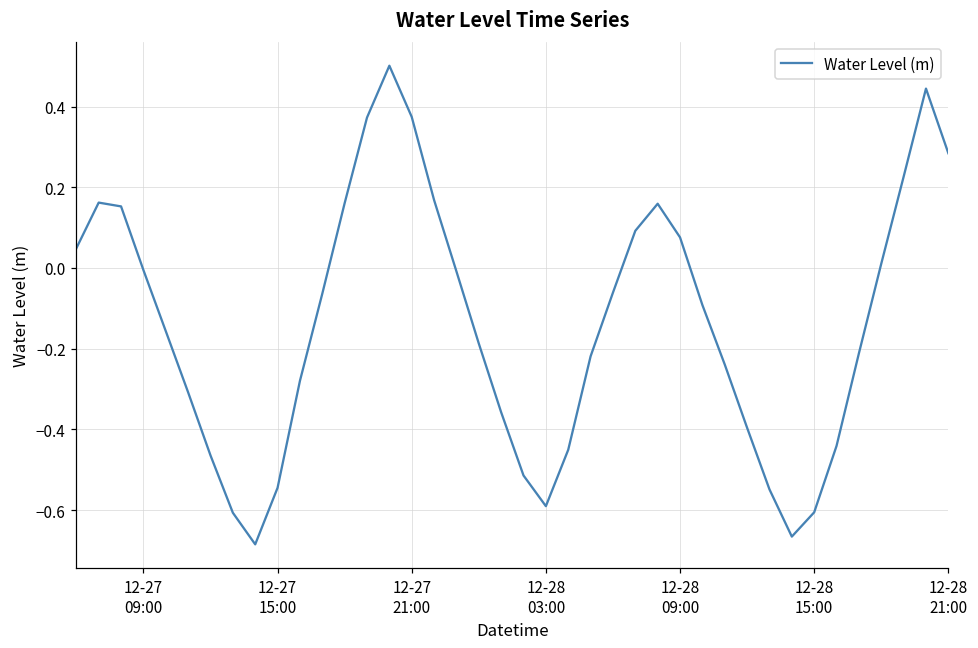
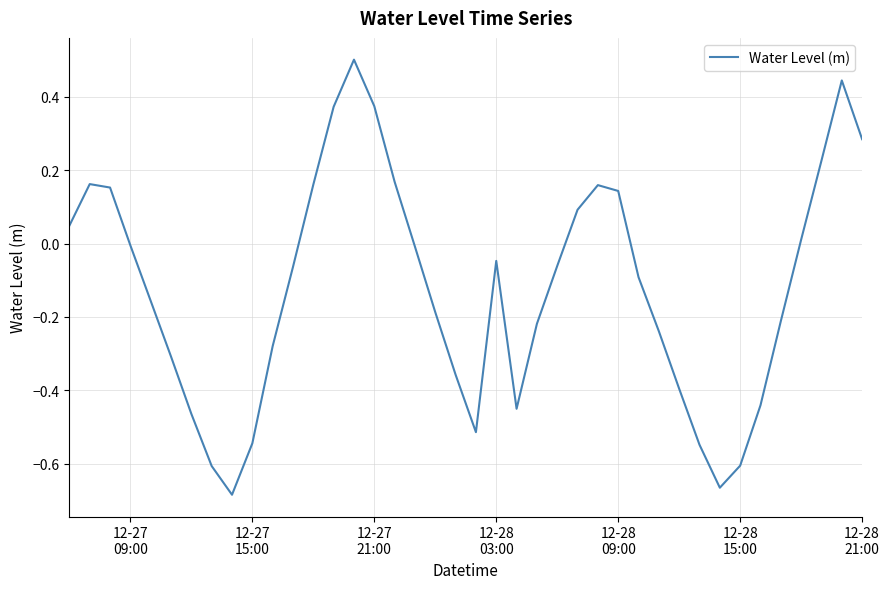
12-28 03:00: -0.59 -> -0.05
12-28 09:00: 0.08 -> 0.14
